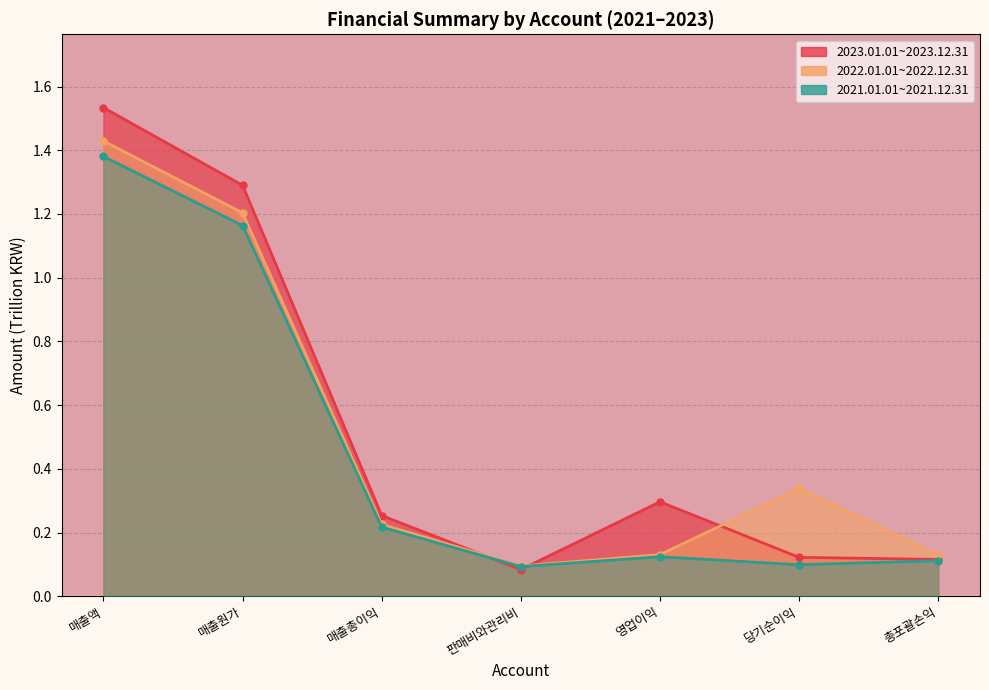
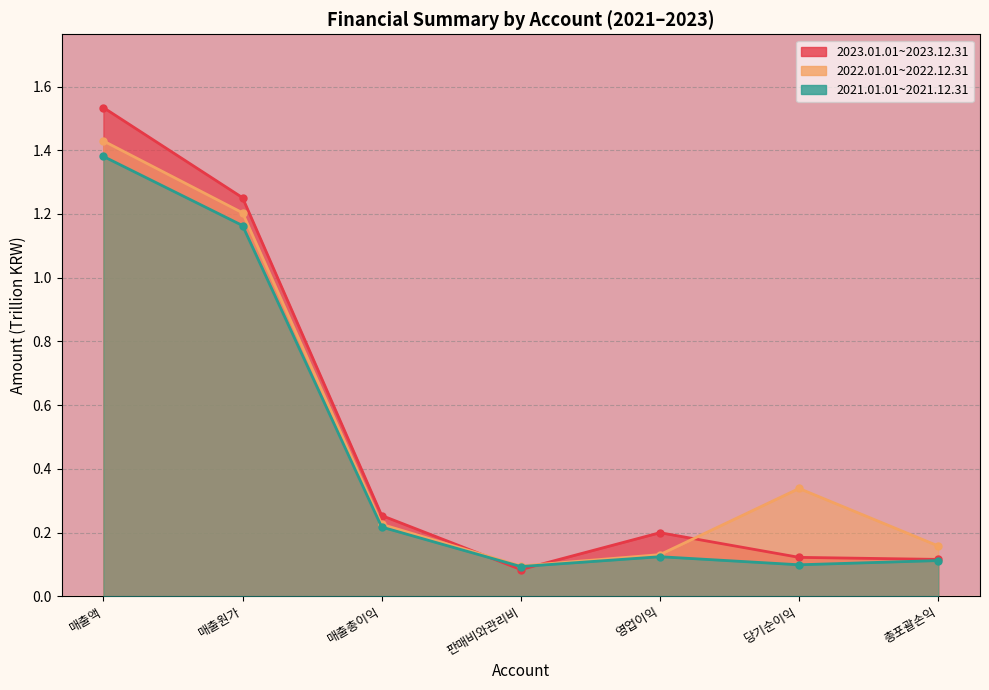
2023.01.01~2023.12.31, 매출원가: 1.29 -> 1.25
2023.01.01~2023.12.31, 영업이익: 0.30 -> 0.20
2022.01.01~2022.12.31, 총포괄손익: 0.13 -> 0.16
